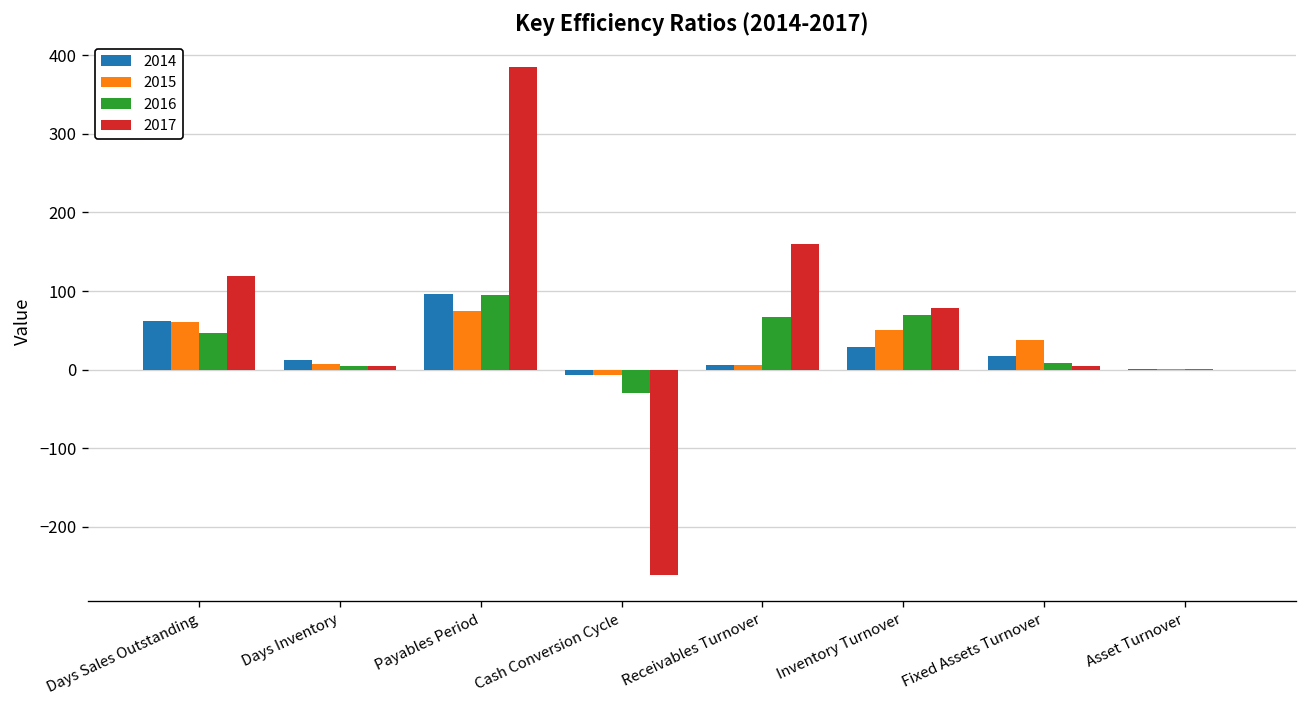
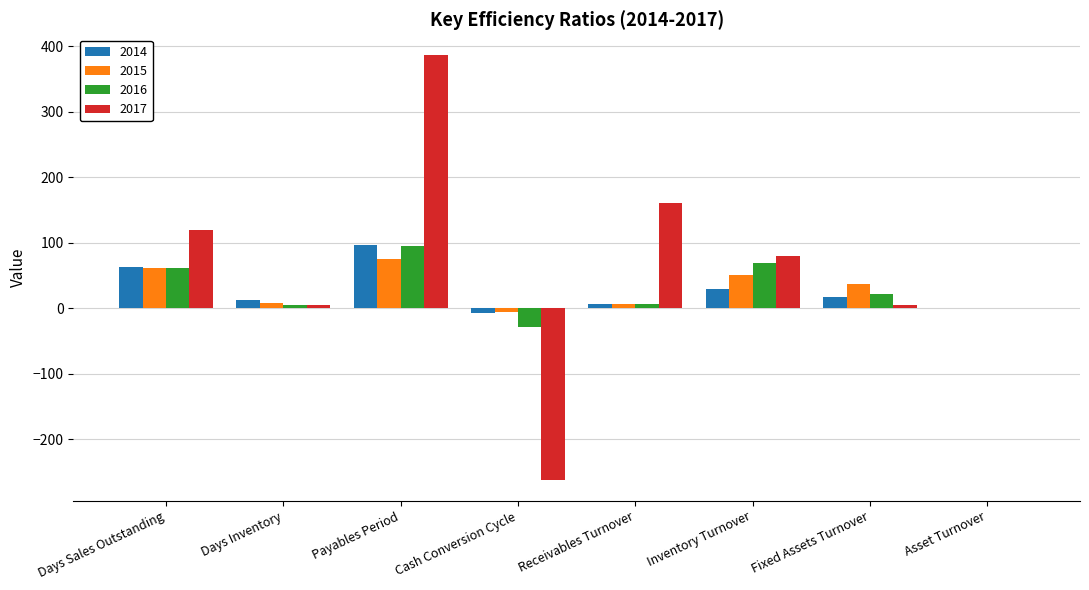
2016, Days Sales Outstanding: 50 -> 60
2016, Receivables Turnover: 70 -> 10
2016, Fixed Assets Turnover: 10 -> 20
